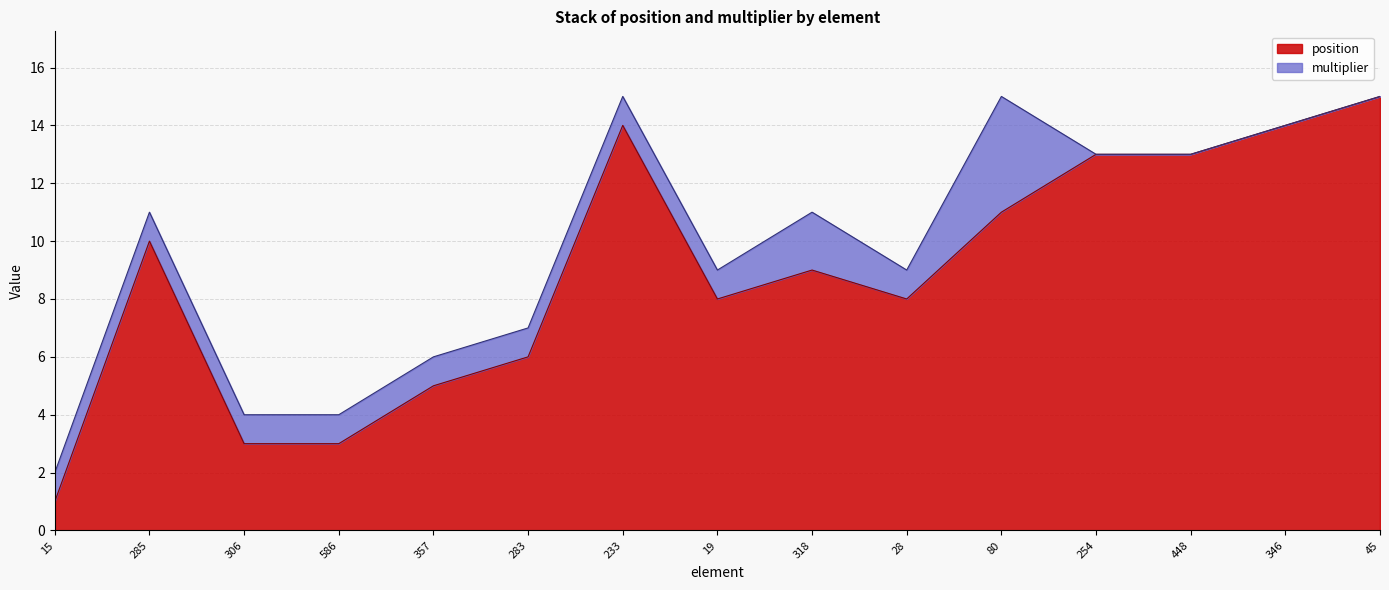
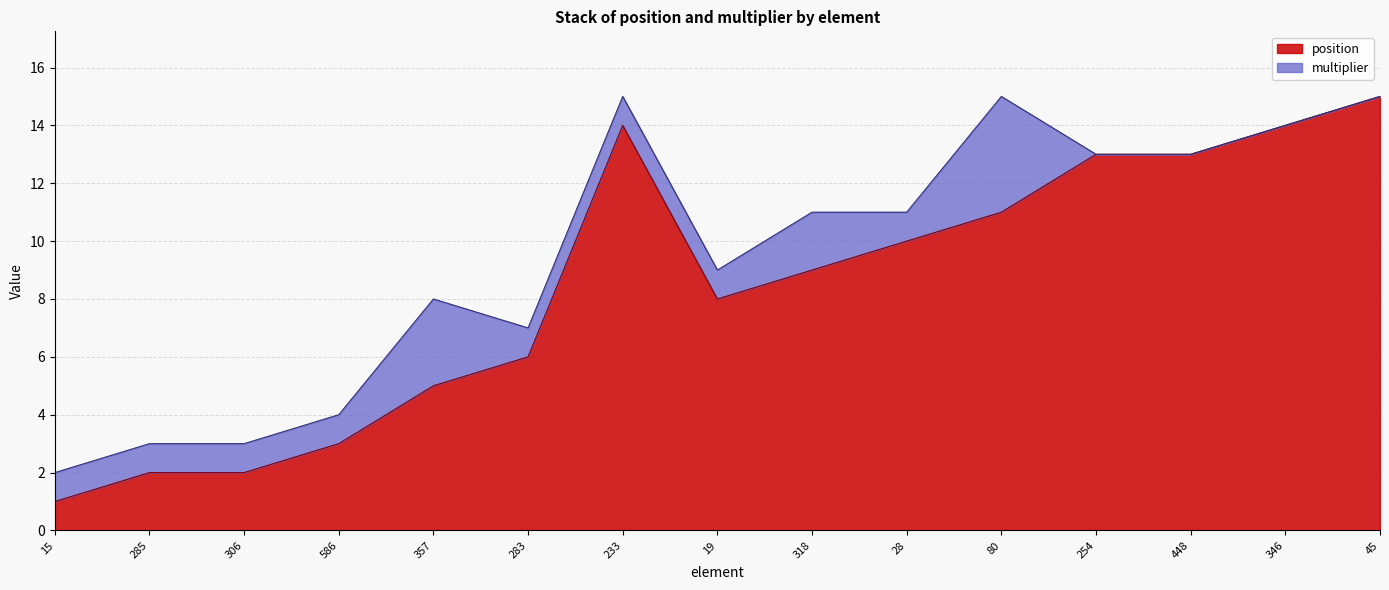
position, 285: 10 -> 2
position, 306: 3 -> 2
multiplier, 357: 1 -> 3
position, 28: 8 -> 10
